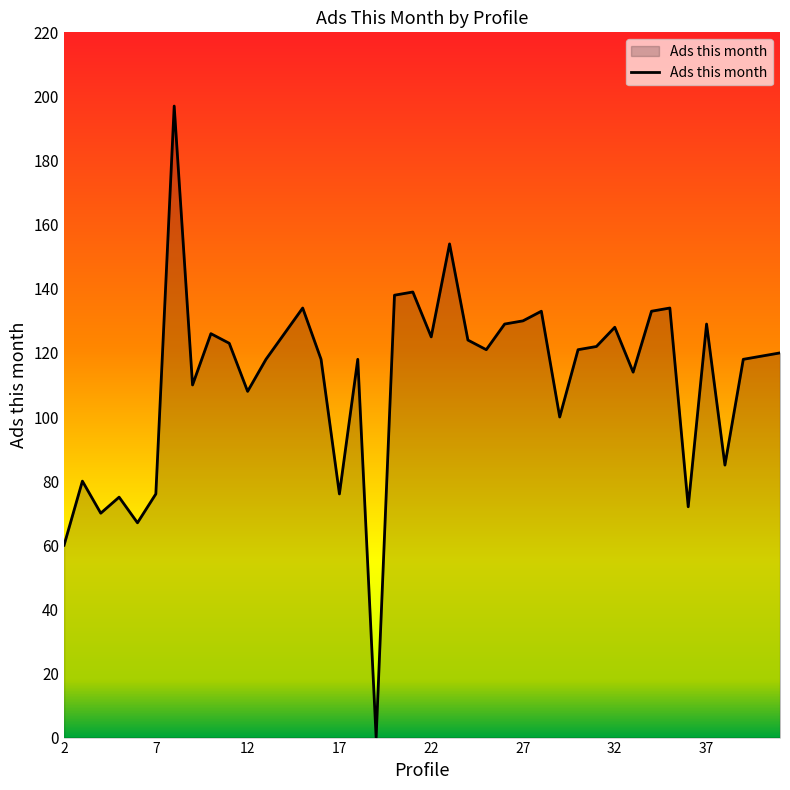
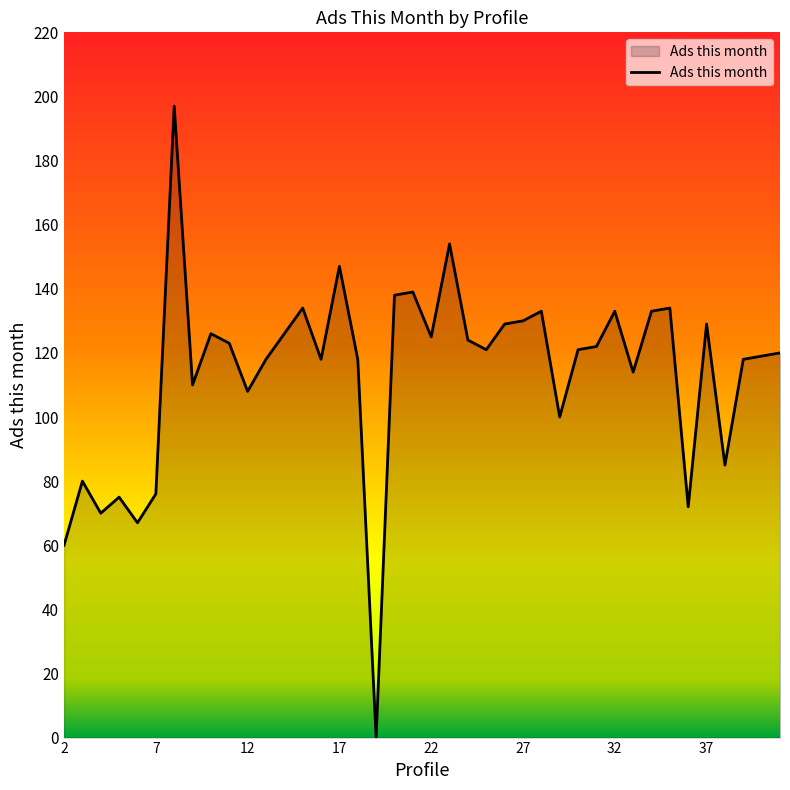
17: 76 -> 147
32: 128 -> 133
